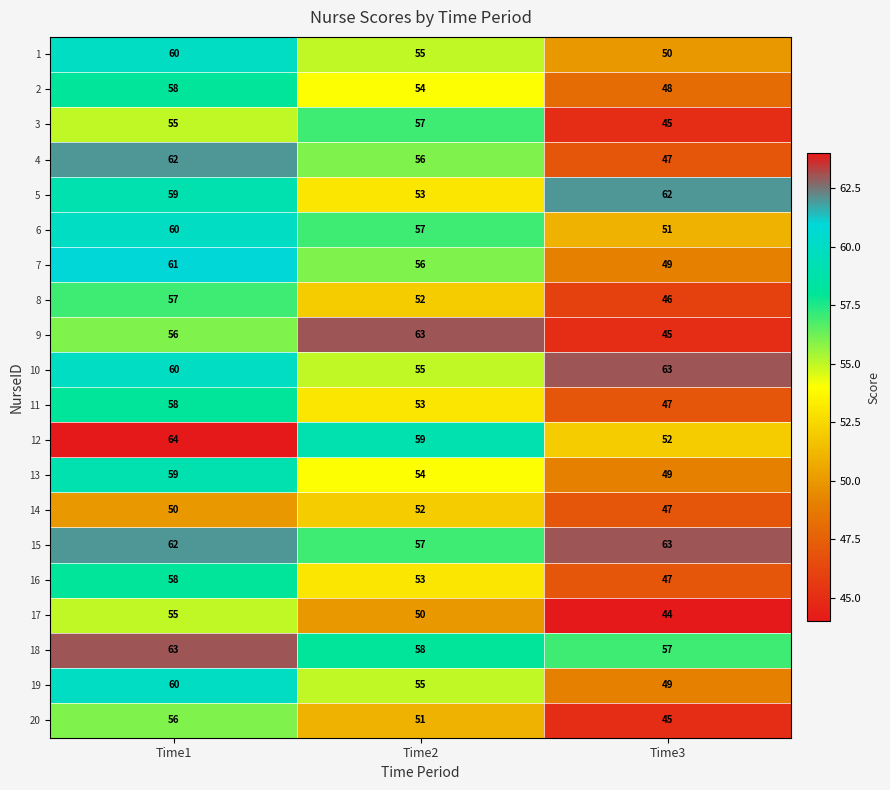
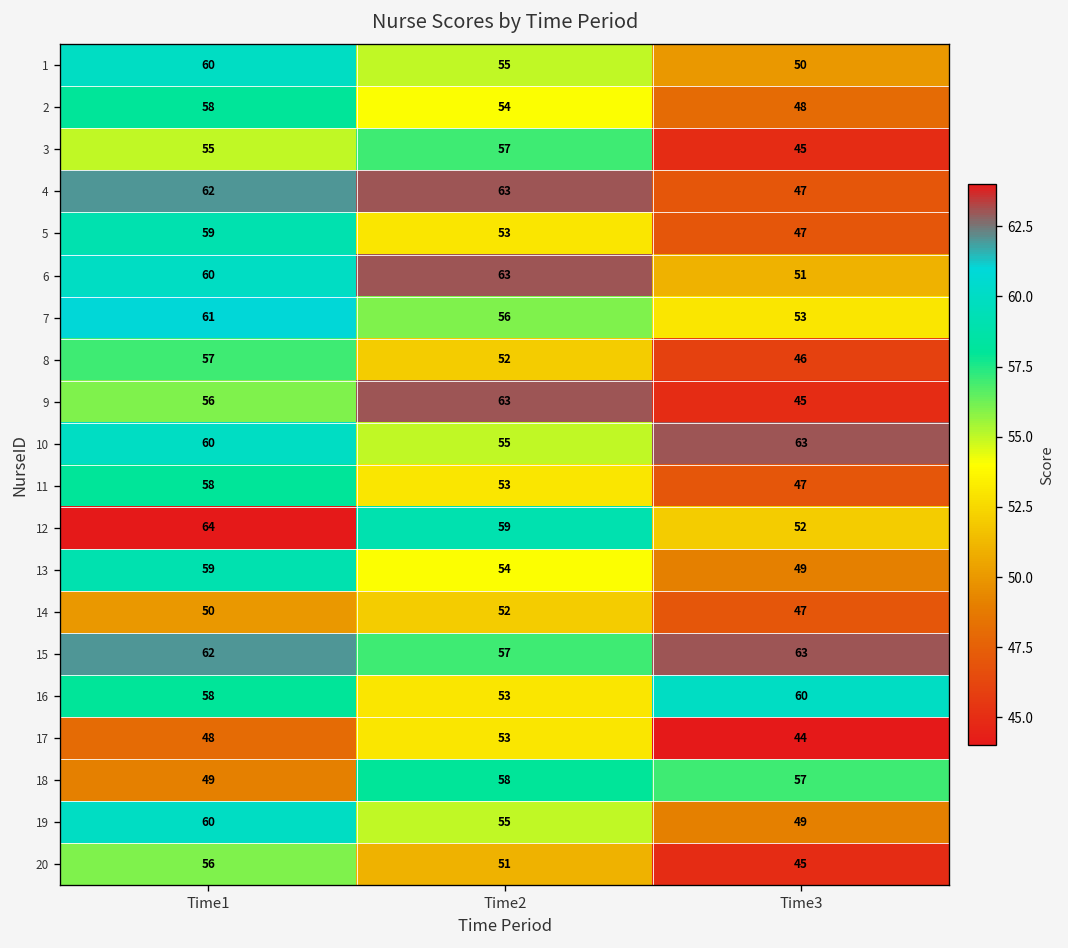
4, Time2: 56 -> 63
5, Time3: 62 -> 47
6, Time2: 57 -> 63
7, Time3: 49 -> 53
16, Time3: 47 -> 60
17, Time1: 55 -> 48
17, Time2: 50 -> 53
18, Time1: 63 -> 49
